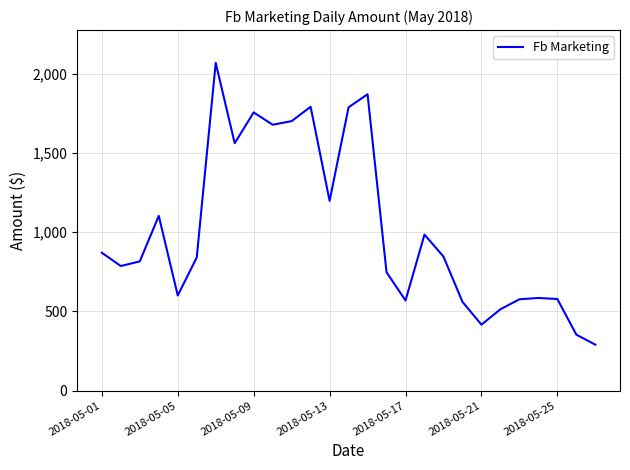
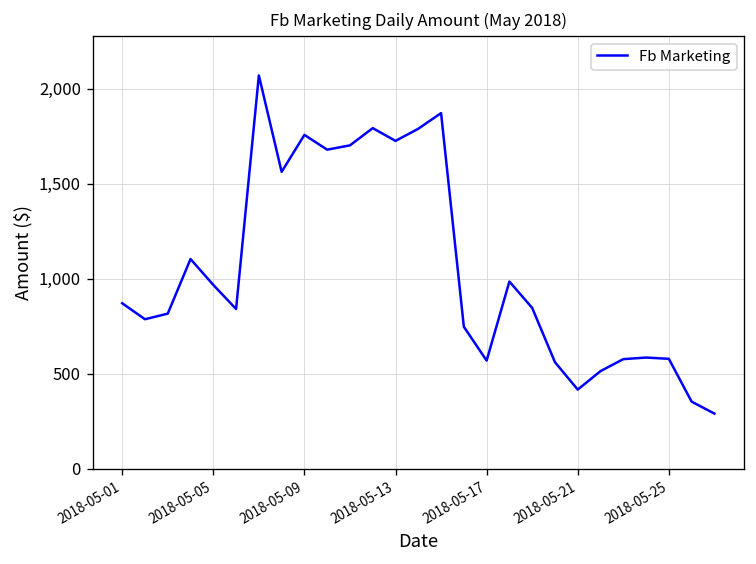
2018-05-05: 600 -> 970
2018-05-13: 1,200 -> 1,720
